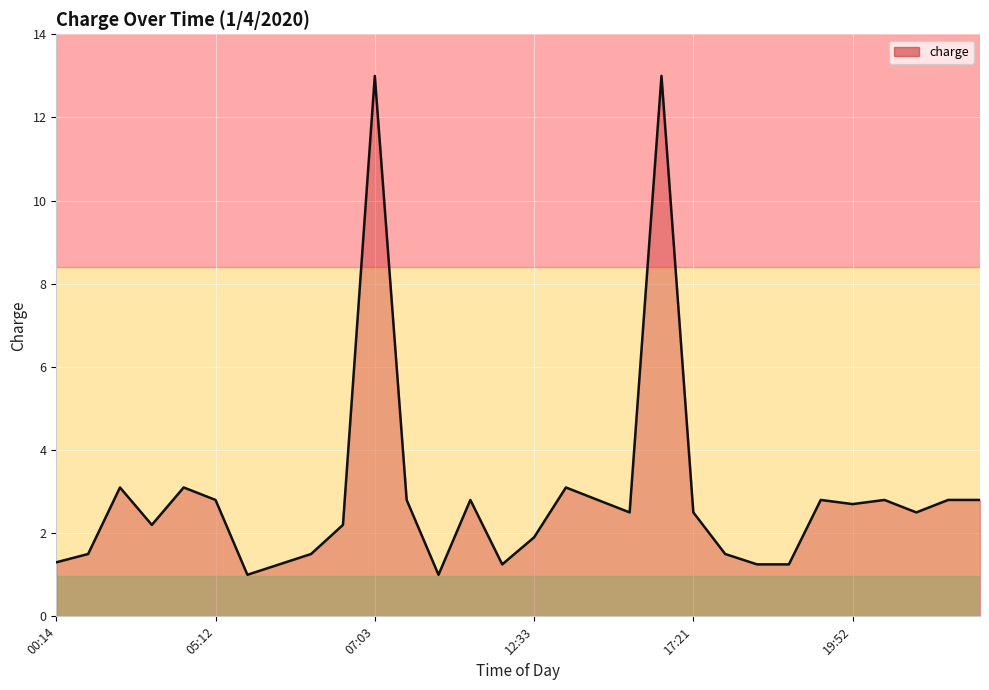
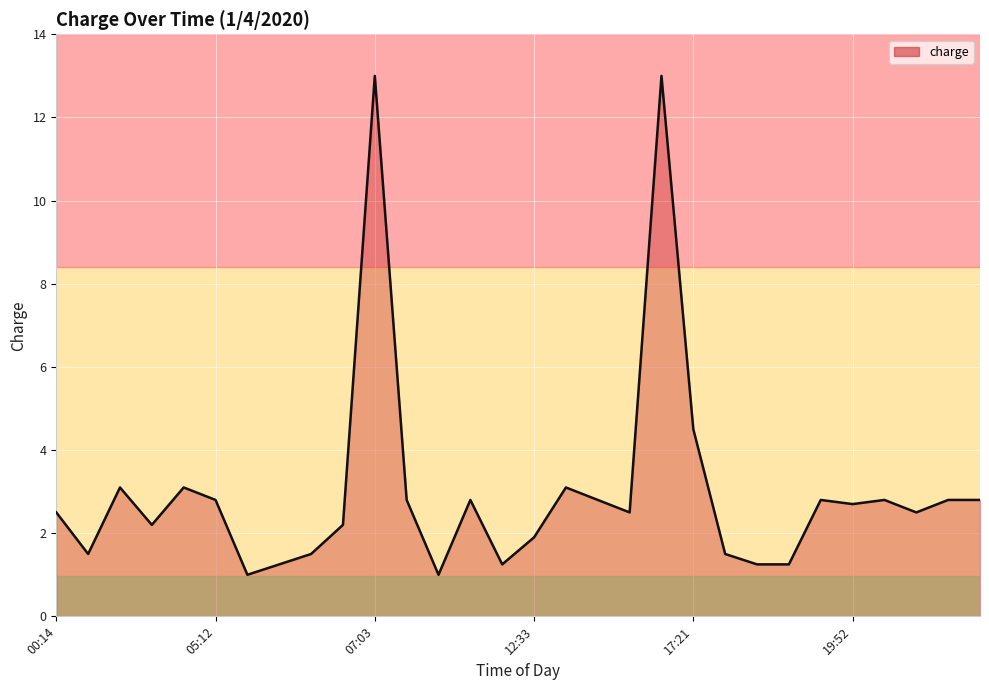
00:14: 1.3 -> 2.5
17:21: 2.5 -> 4.5
